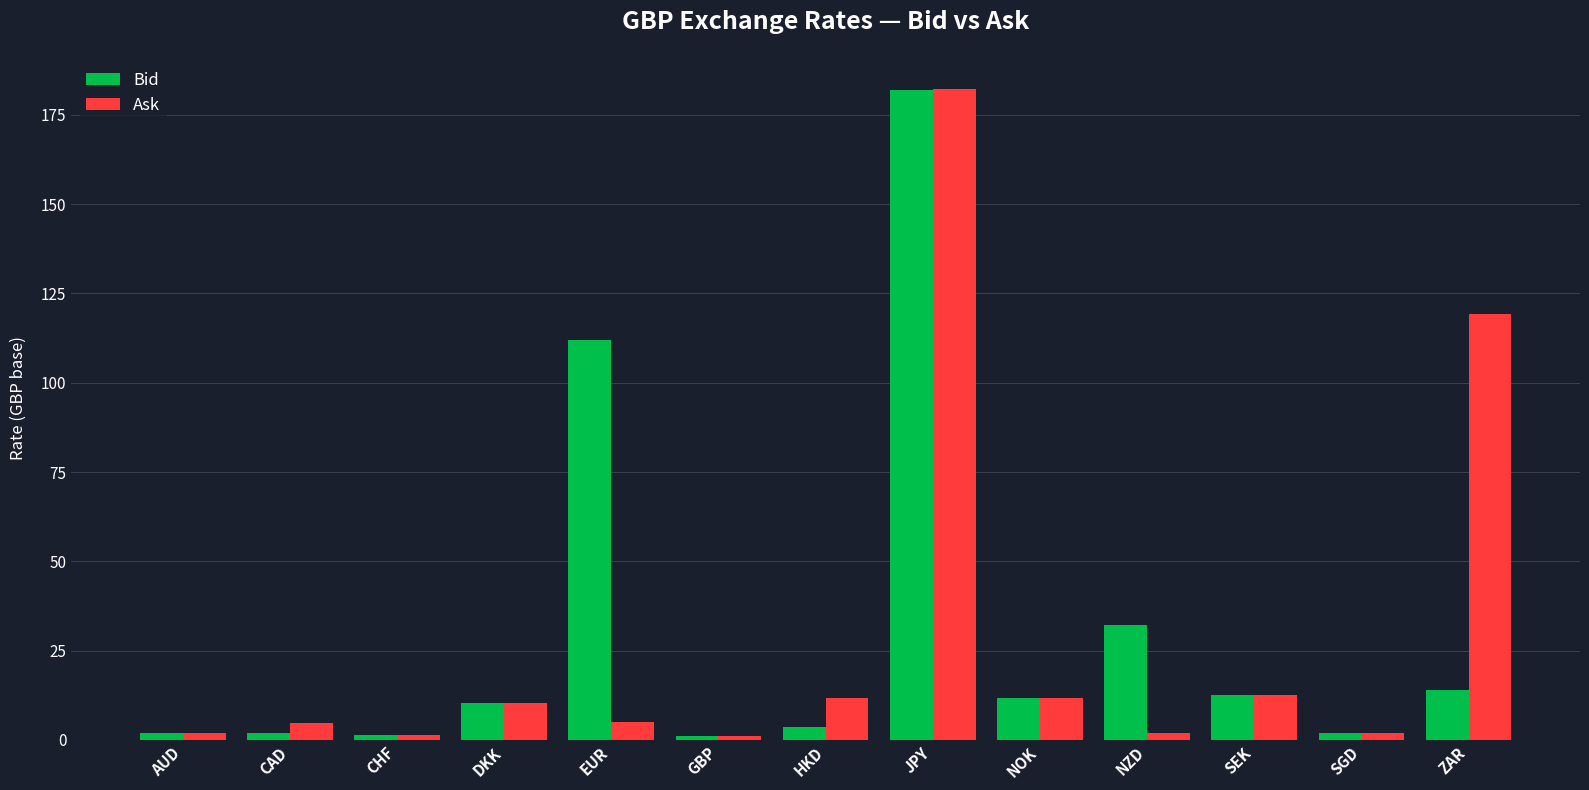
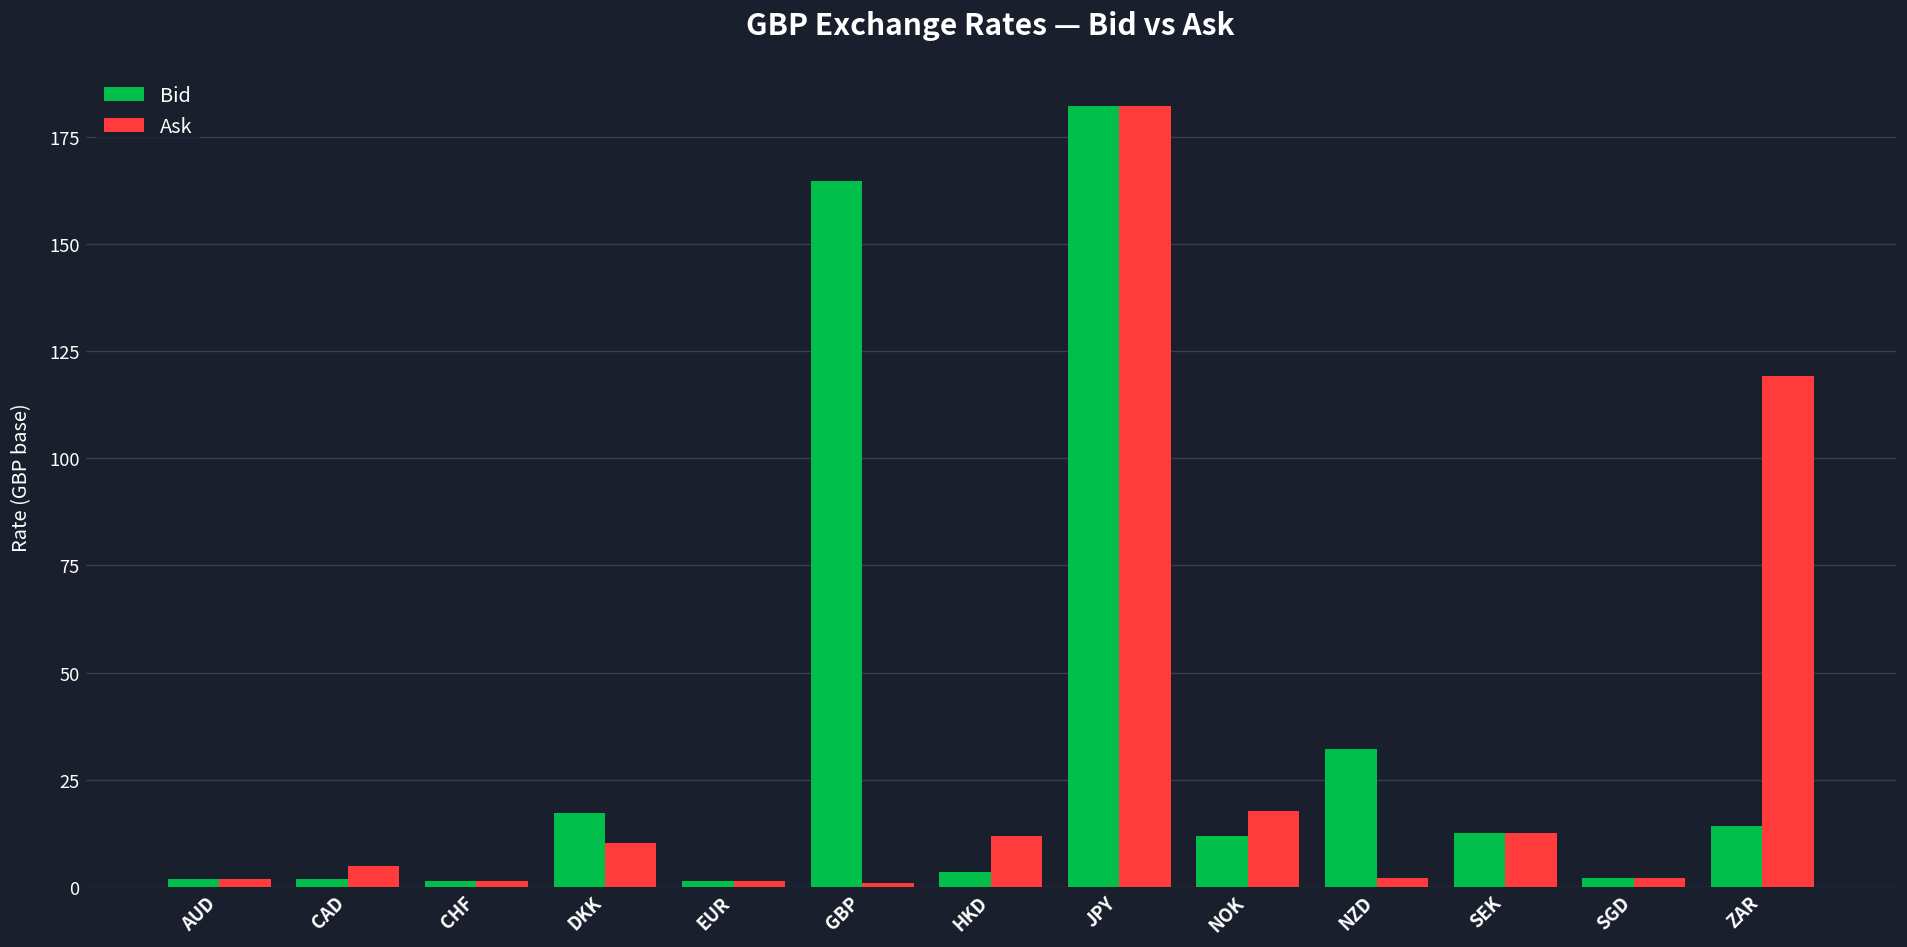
Bid, DKK: 10 -> 17
Bid, EUR: 112 -> 1
Ask, EUR: 5 -> 1
Bid, GBP: 1 -> 165
Ask, NOK: 12 -> 18
